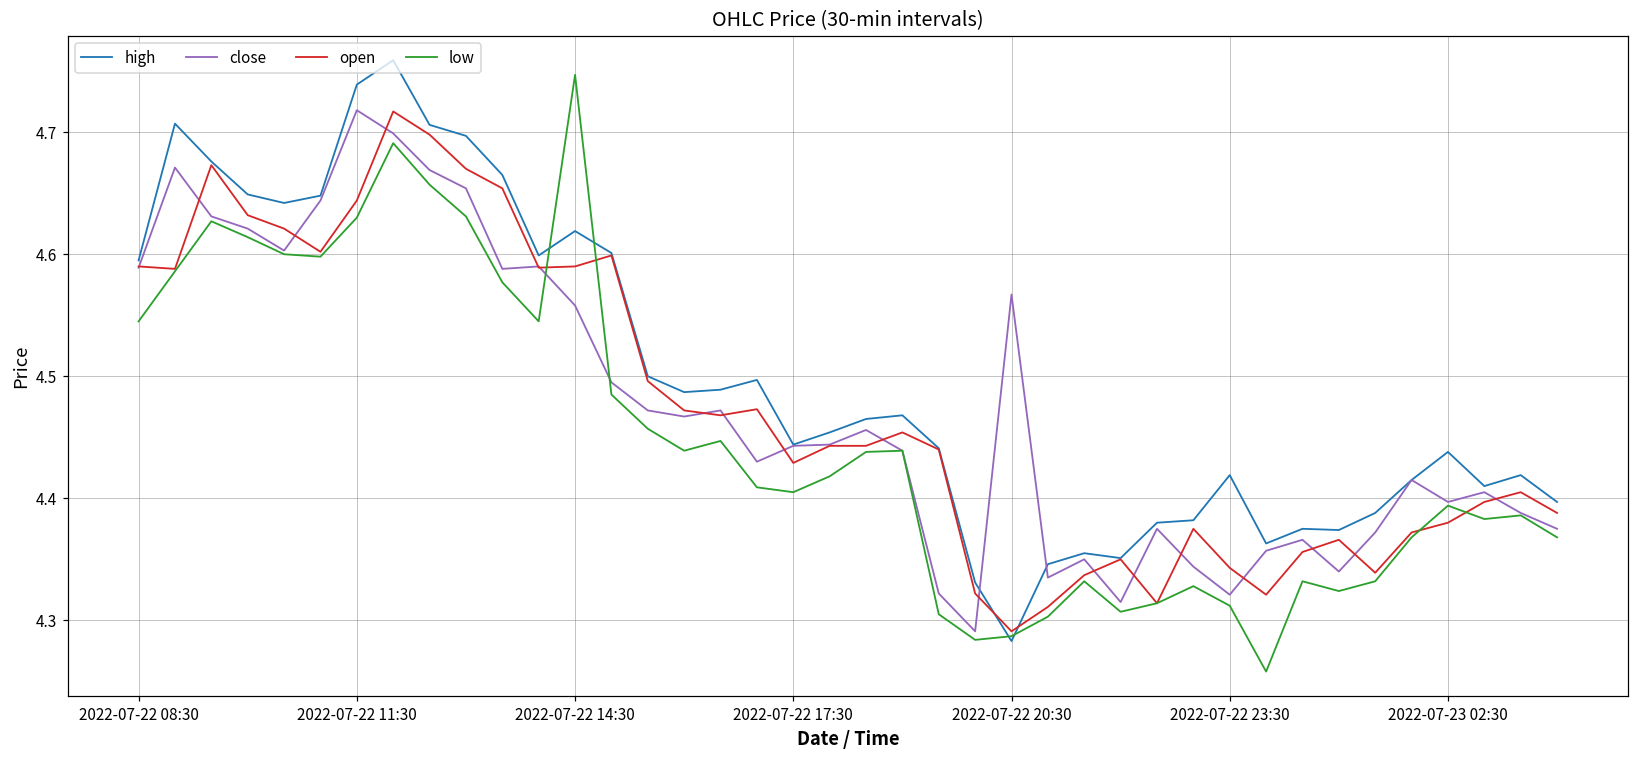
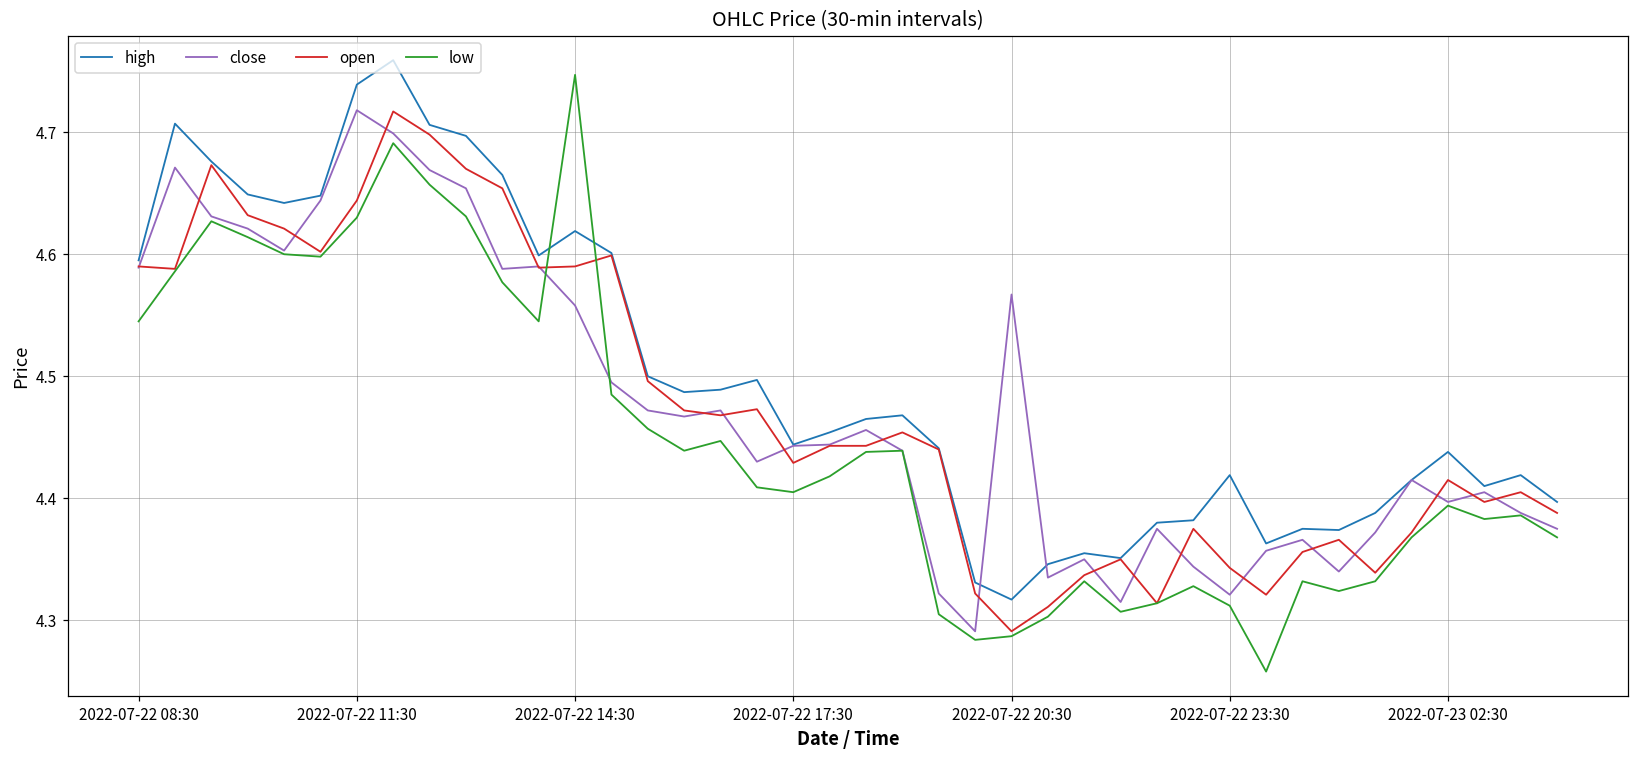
high, 2022-07-22 20:30: 4.283 -> 4.317
open, 2022-07-23 02:30: 4.380 -> 4.415
